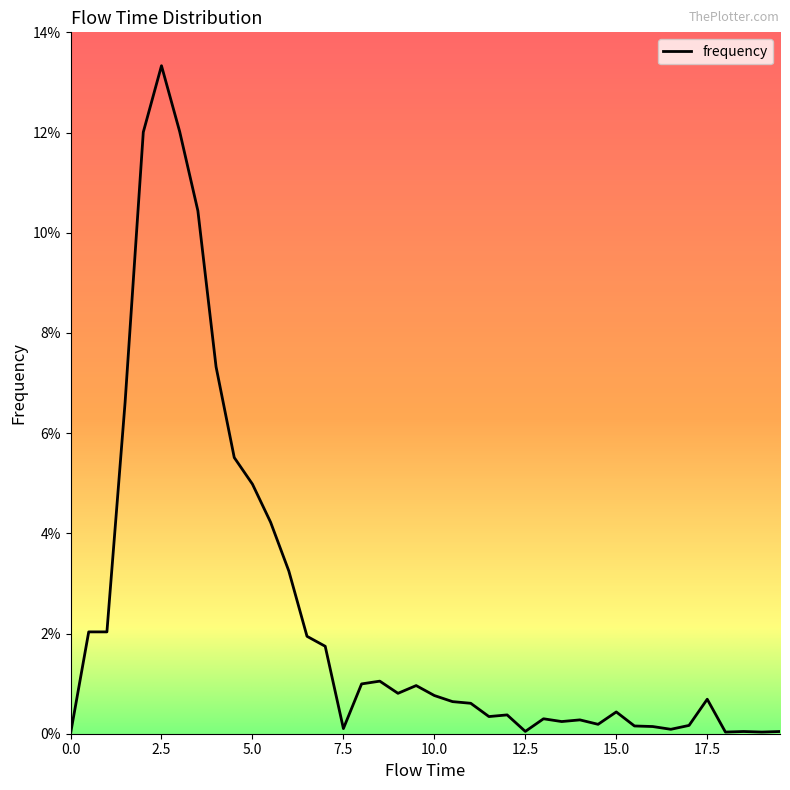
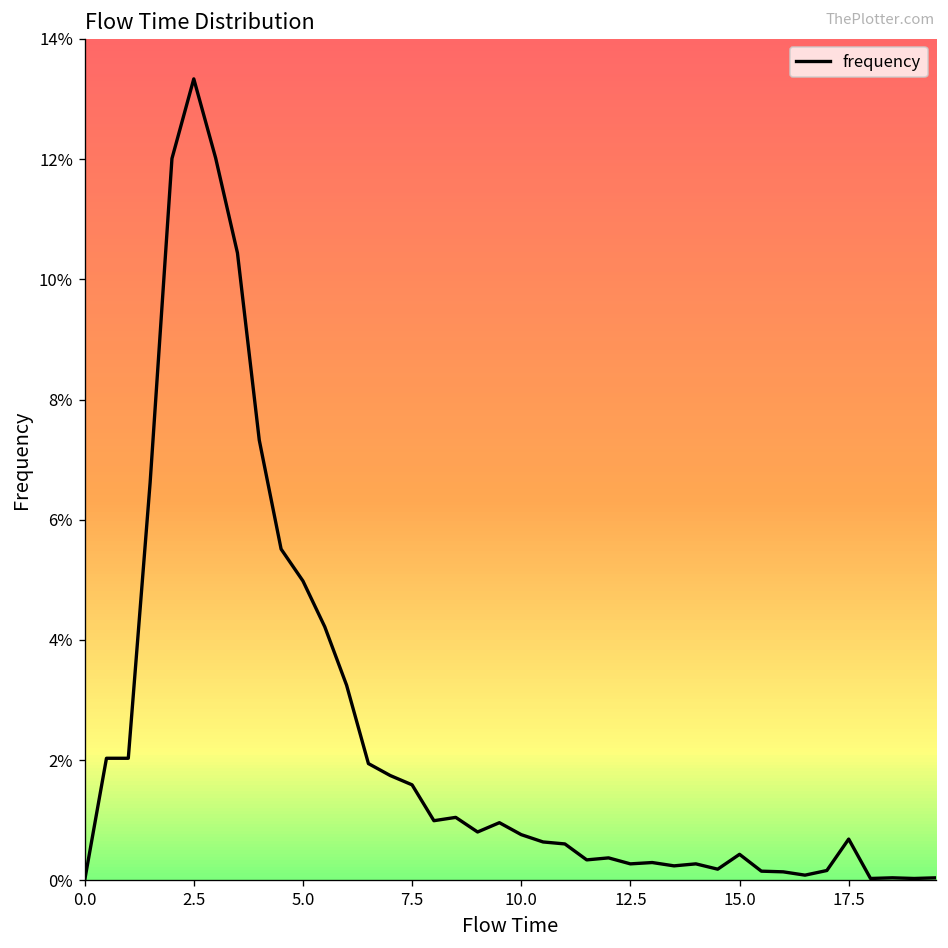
7.5: 0.1% -> 1.6%
12.5: 0.0% -> 0.3%
